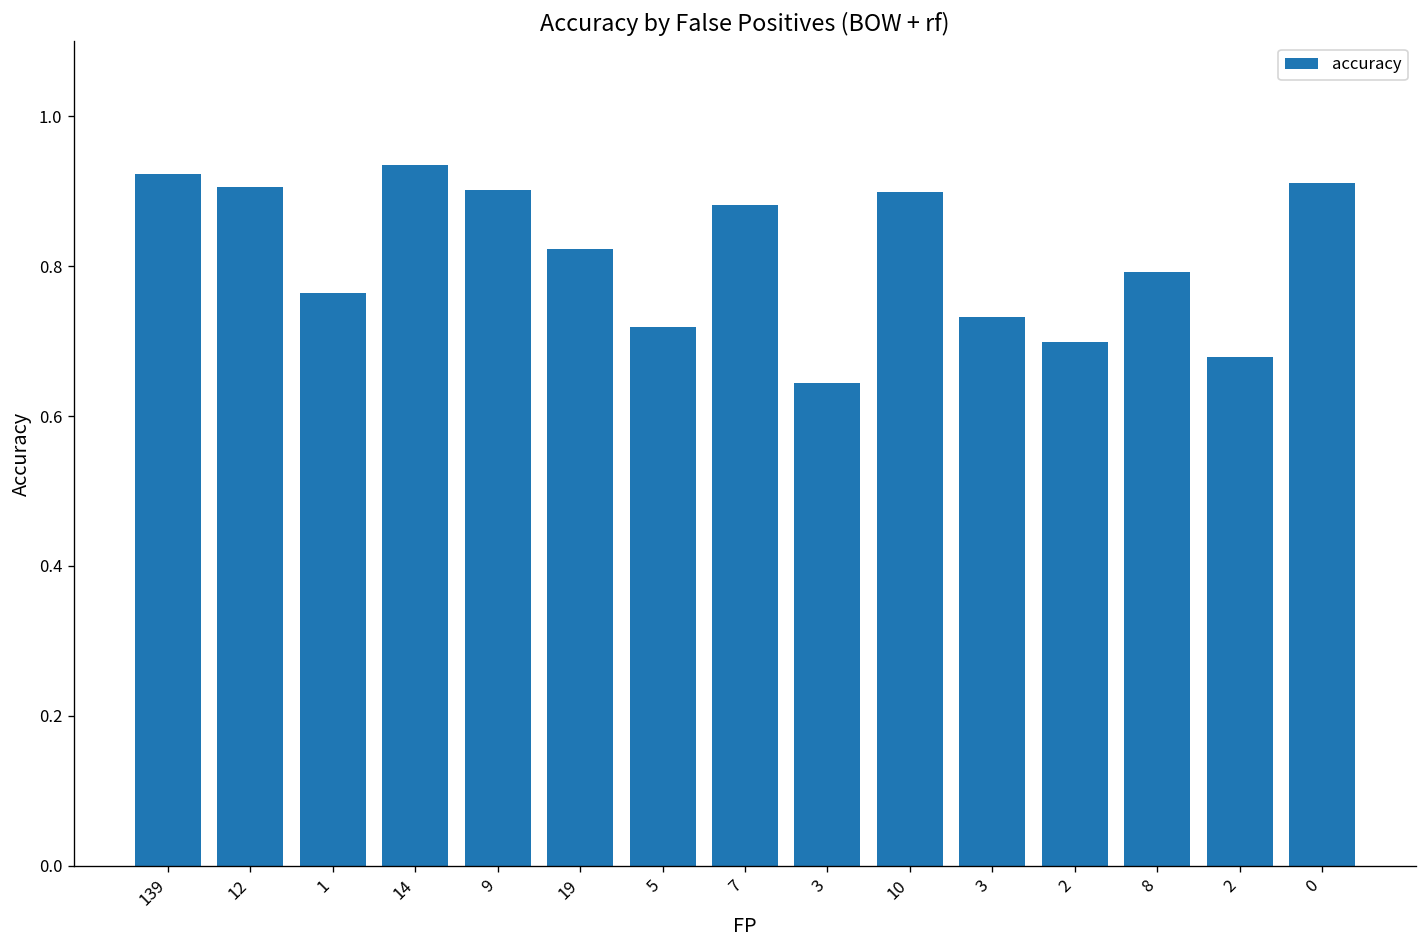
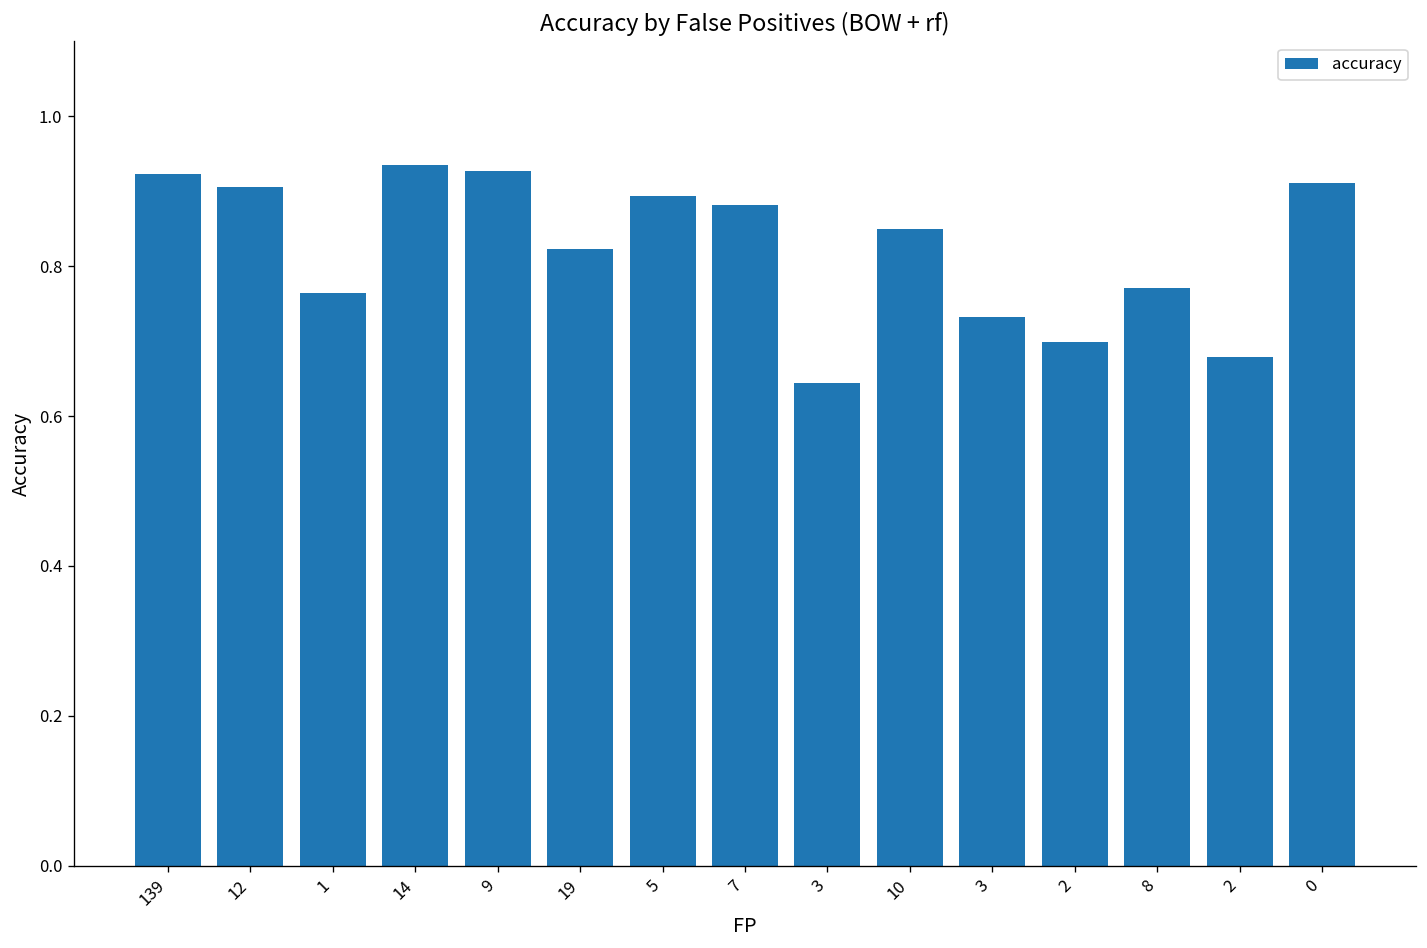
9: 0.90 -> 0.93
5: 0.72 -> 0.89
10: 0.90 -> 0.85
8: 0.79 -> 0.77
